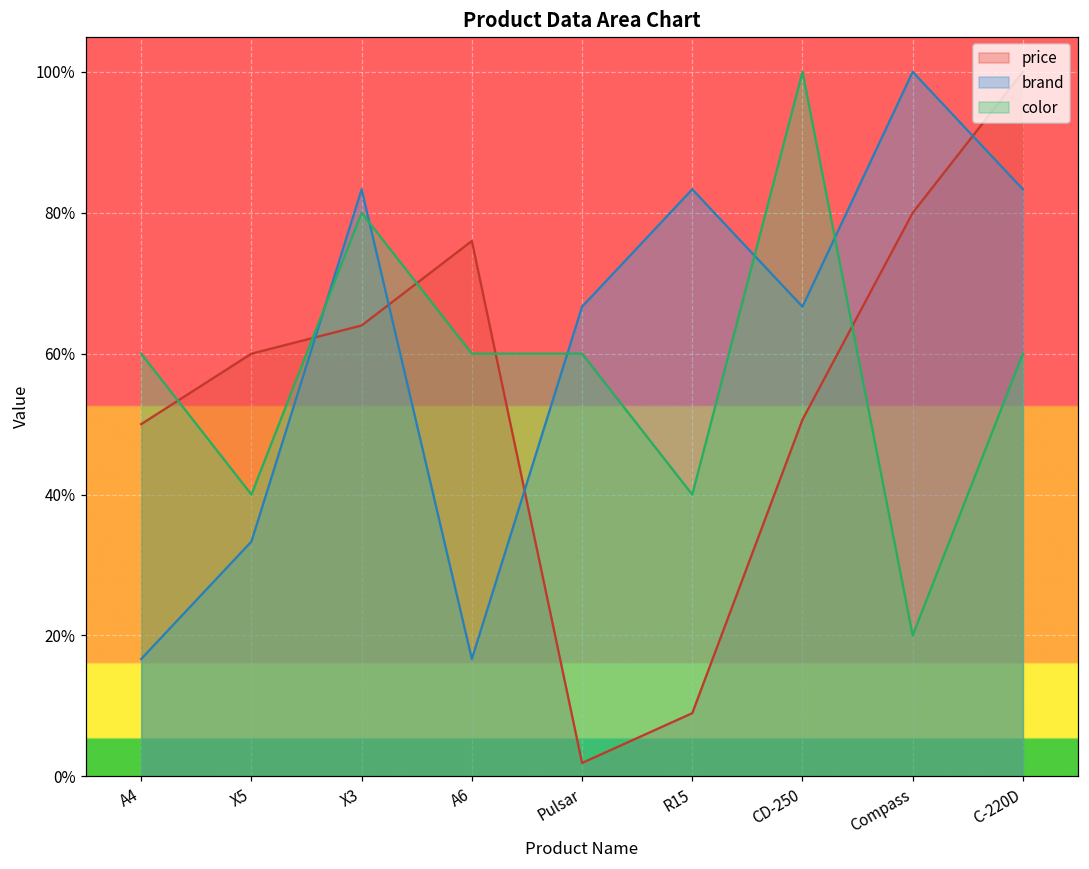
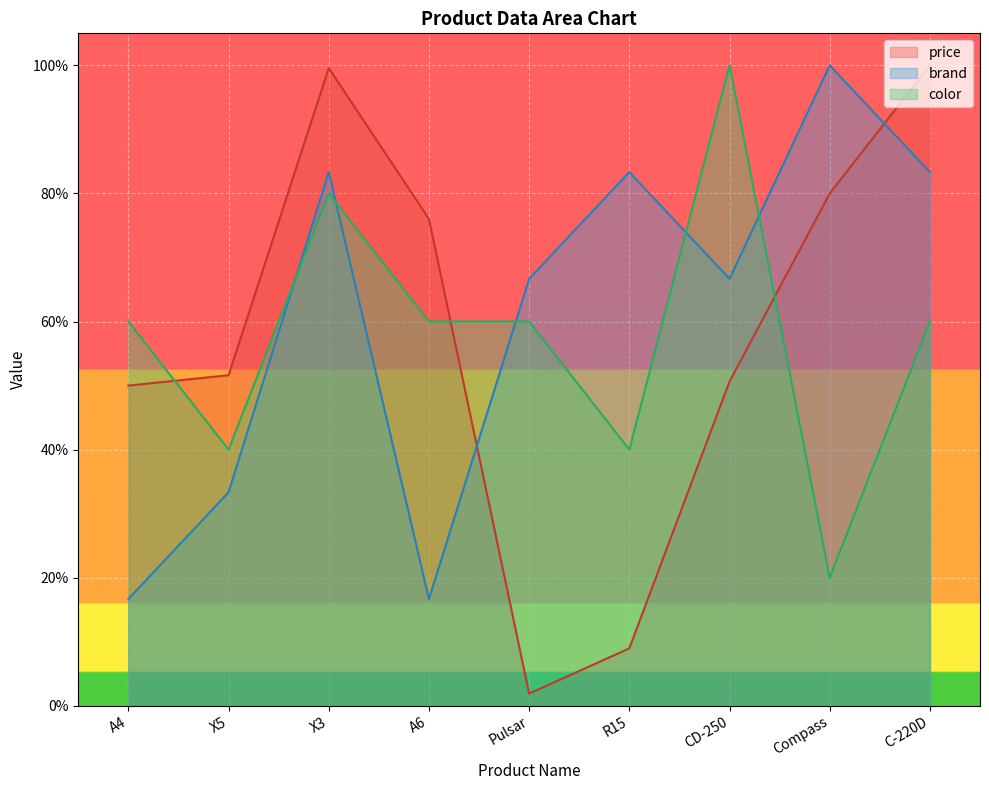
price, X5: 60% -> 52%
price, X3: 64% -> 100%
